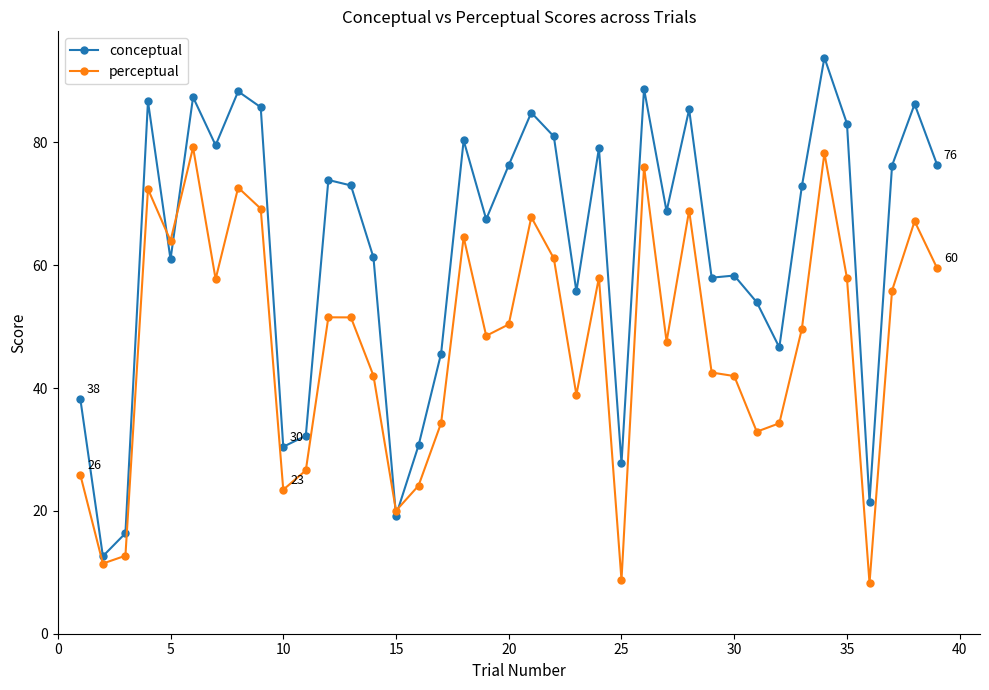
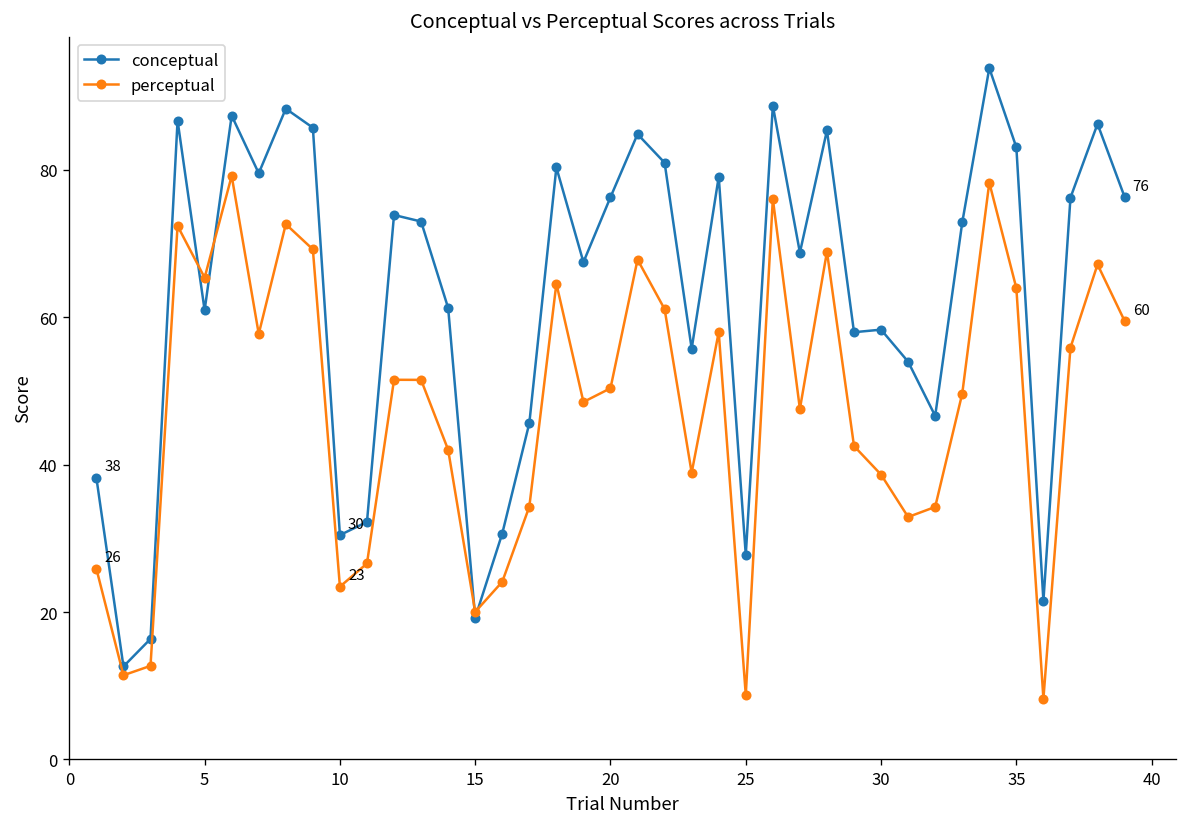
perceptual, 5: 64 -> 65
perceptual, 30: 42 -> 39
perceptual, 35: 58 -> 64
